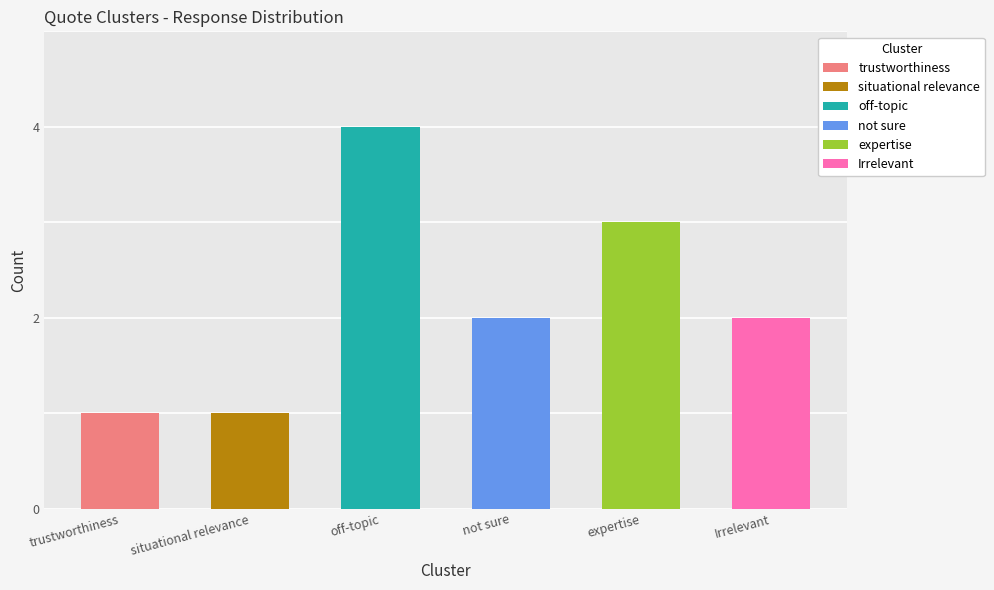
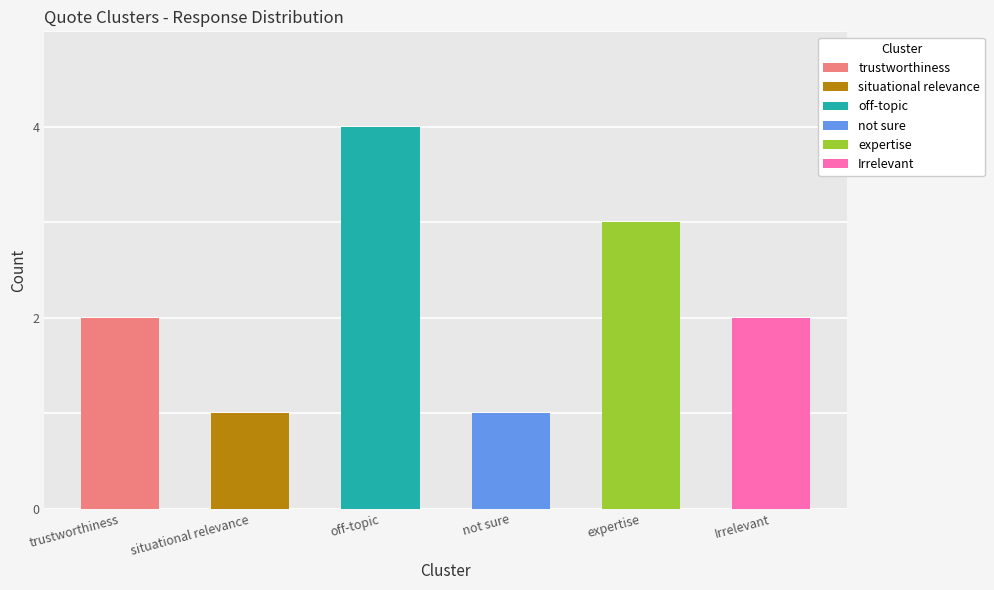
trustworthiness: 1 -> 2
not sure: 2 -> 1
